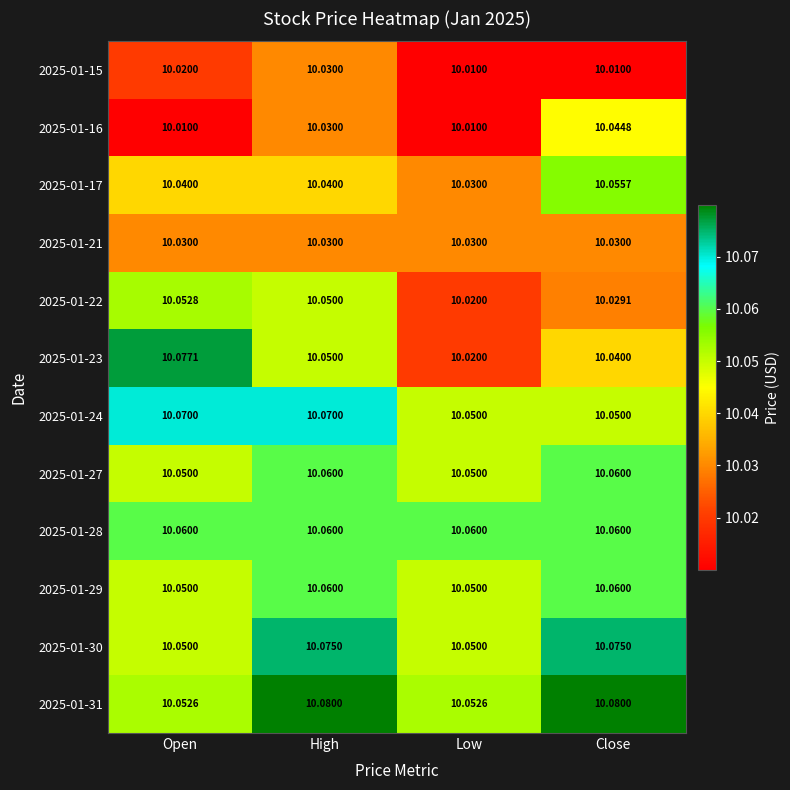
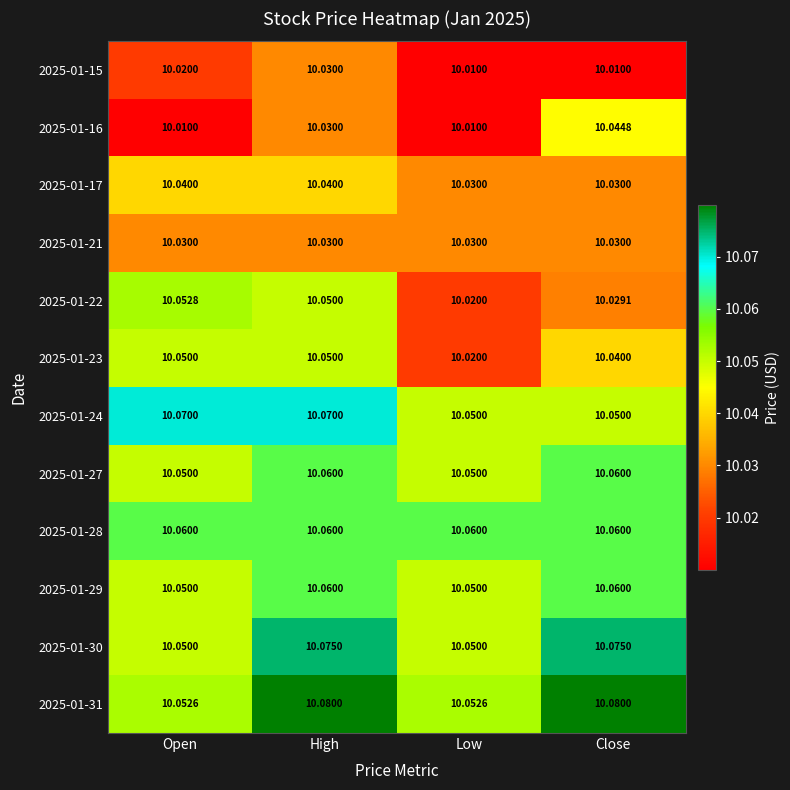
2025-01-17, Close: 10.0557 -> 10.0300
2025-01-23, Open: 10.0771 -> 10.0500
